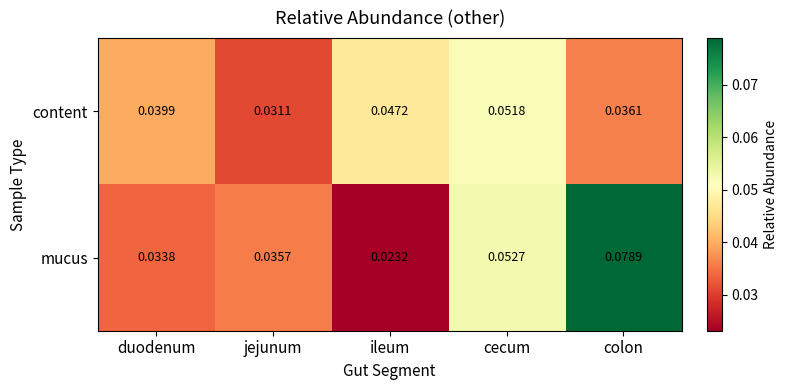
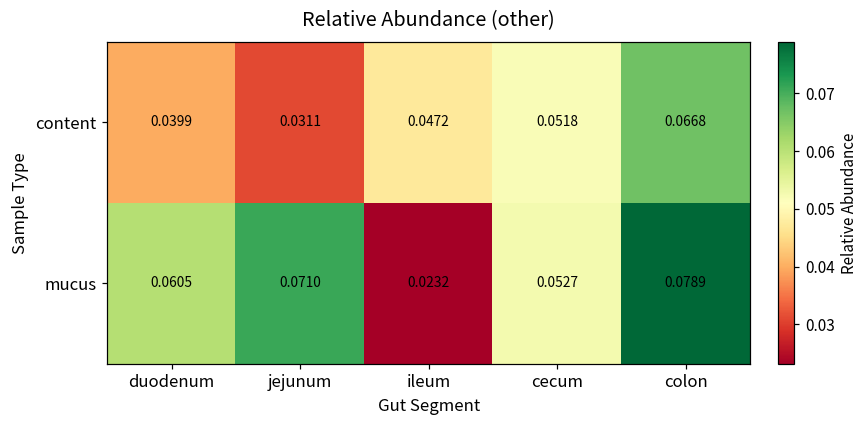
content, colon: 0.0361 -> 0.0668
mucus, duodenum: 0.0338 -> 0.0605
mucus, jejunum: 0.0357 -> 0.0710
